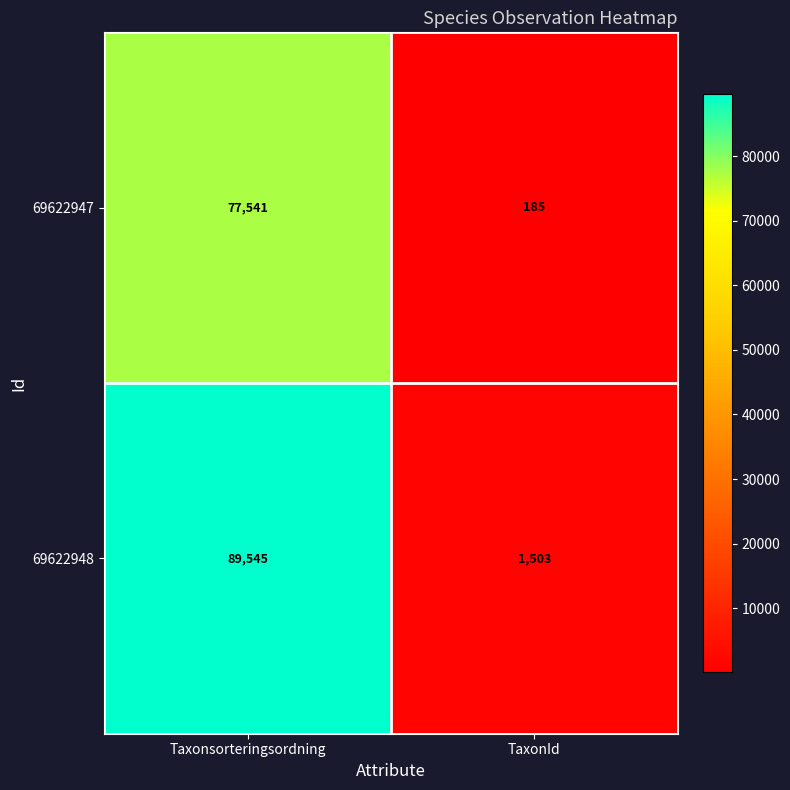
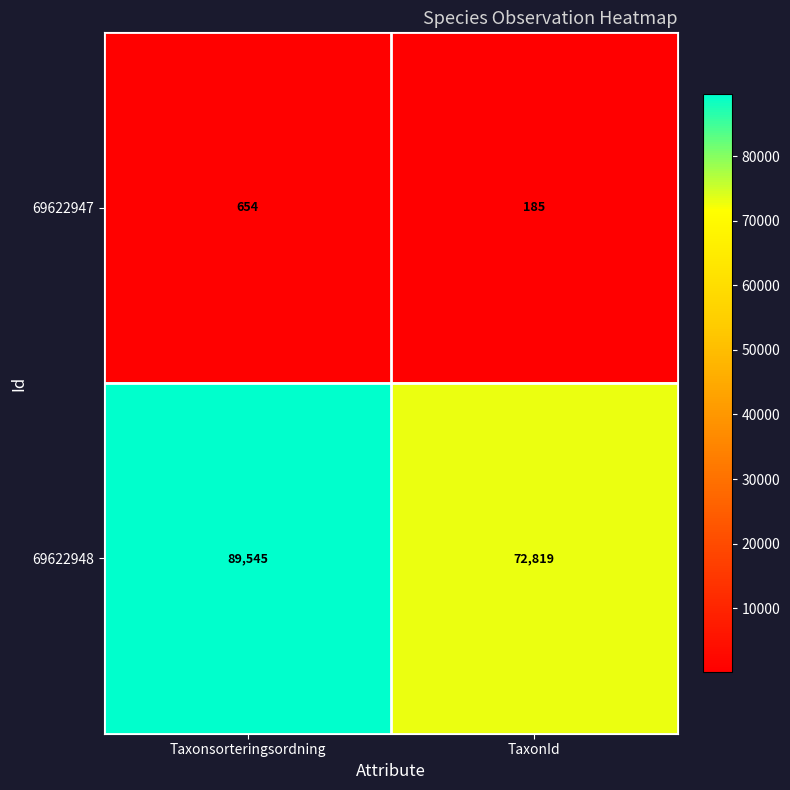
69622947, Taxonsorteringsordning: 77,541 -> 654
69622948, TaxonId: 1,503 -> 72,819
